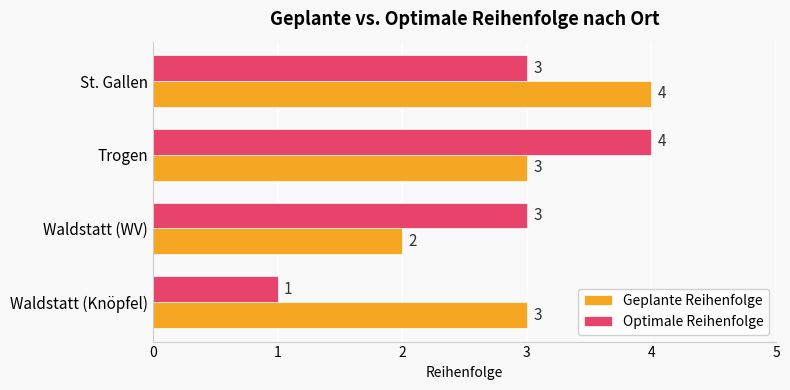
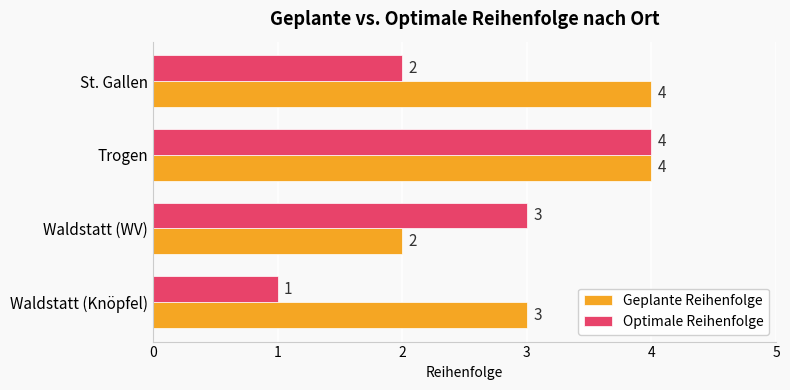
Optimale Reihenfolge, St. Gallen: 3 -> 2
Geplante Reihenfolge, Trogen: 3 -> 4
